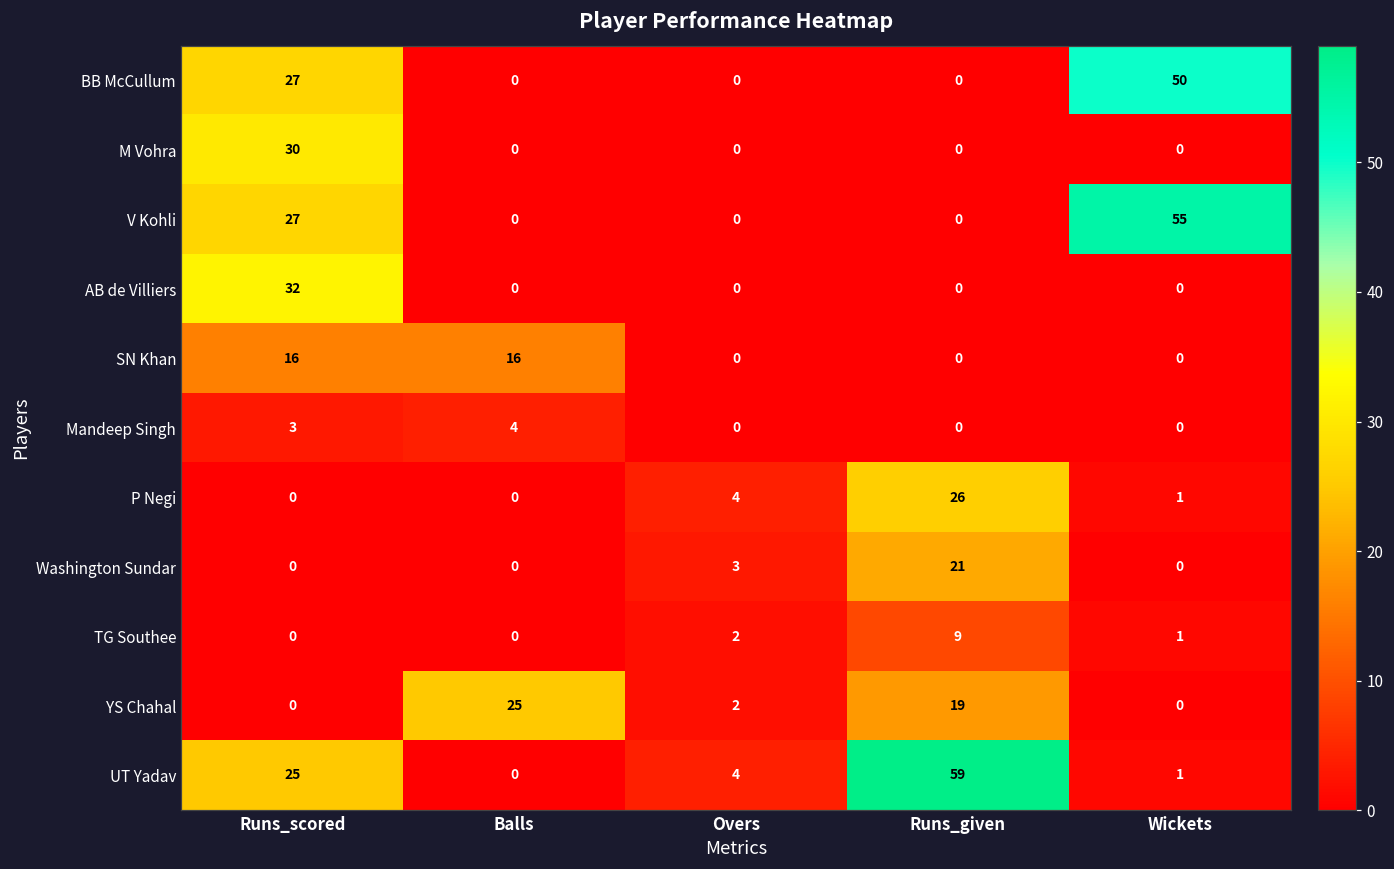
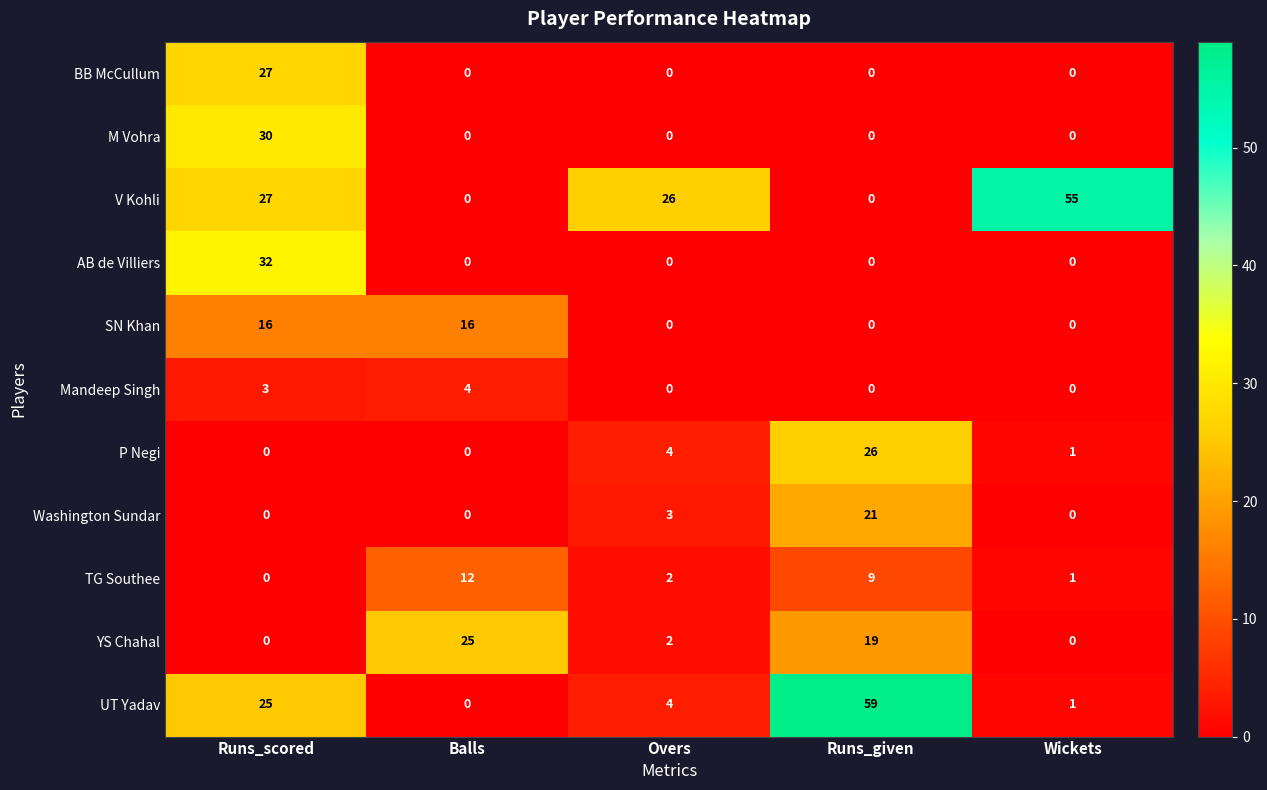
BB McCullum, Wickets: 50 -> 0
V Kohli, Overs: 0 -> 26
TG Southee, Balls: 0 -> 12
